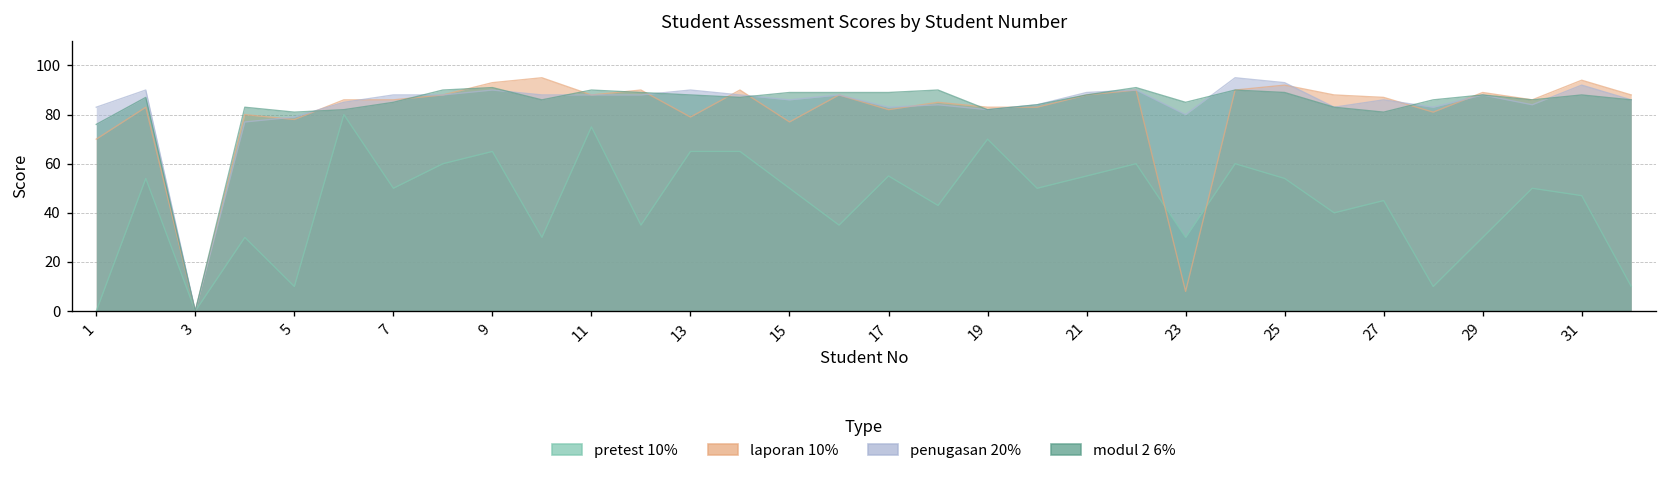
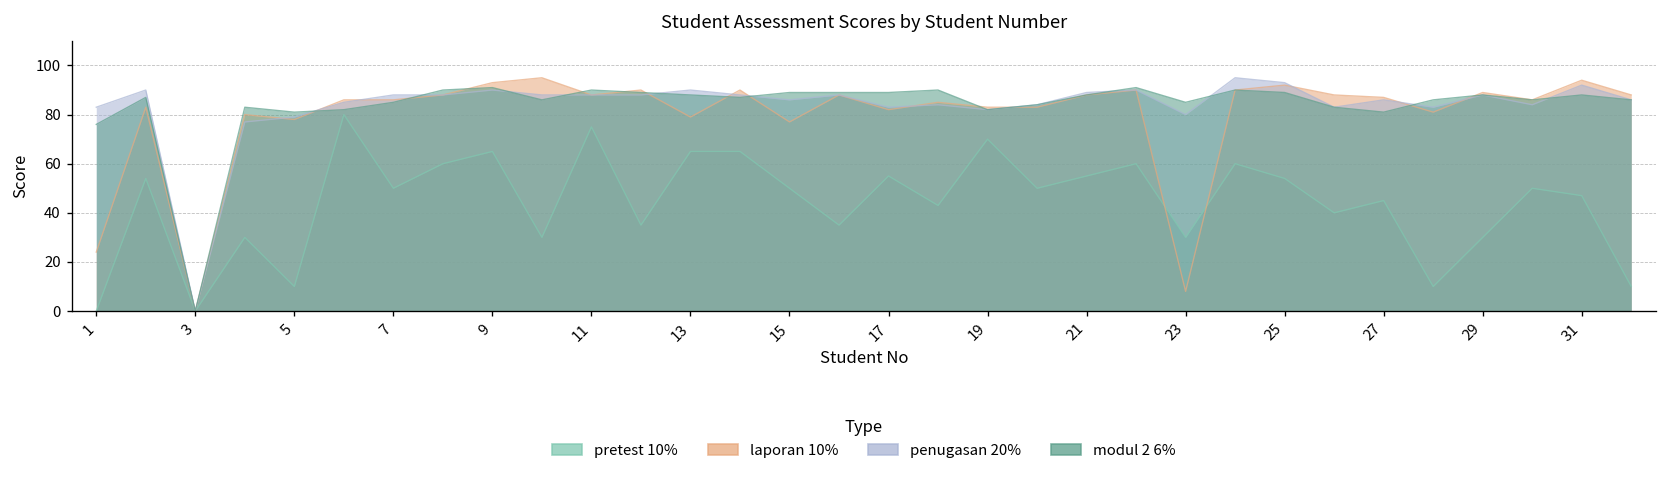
laporan 10%, 1: 70 -> 24
